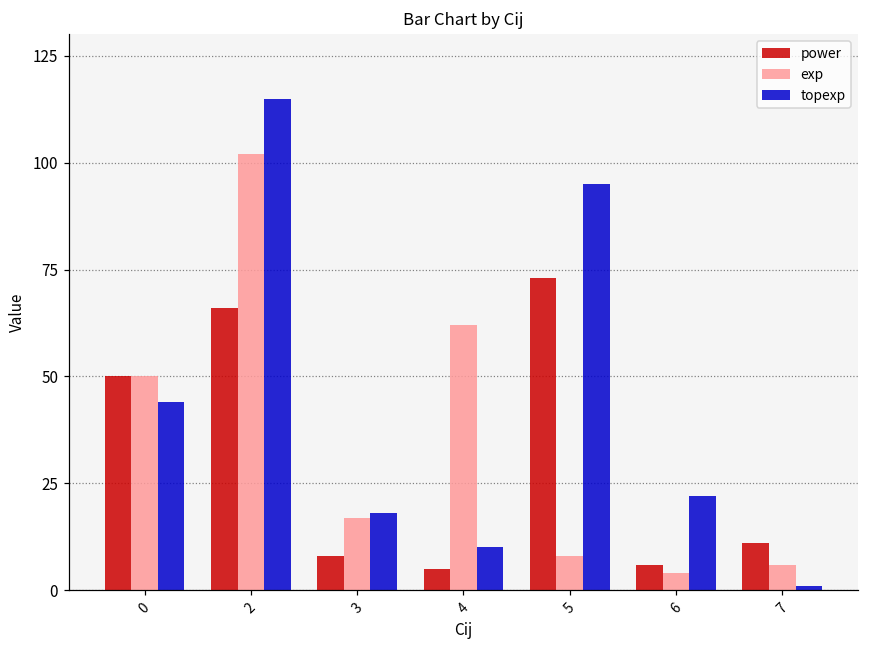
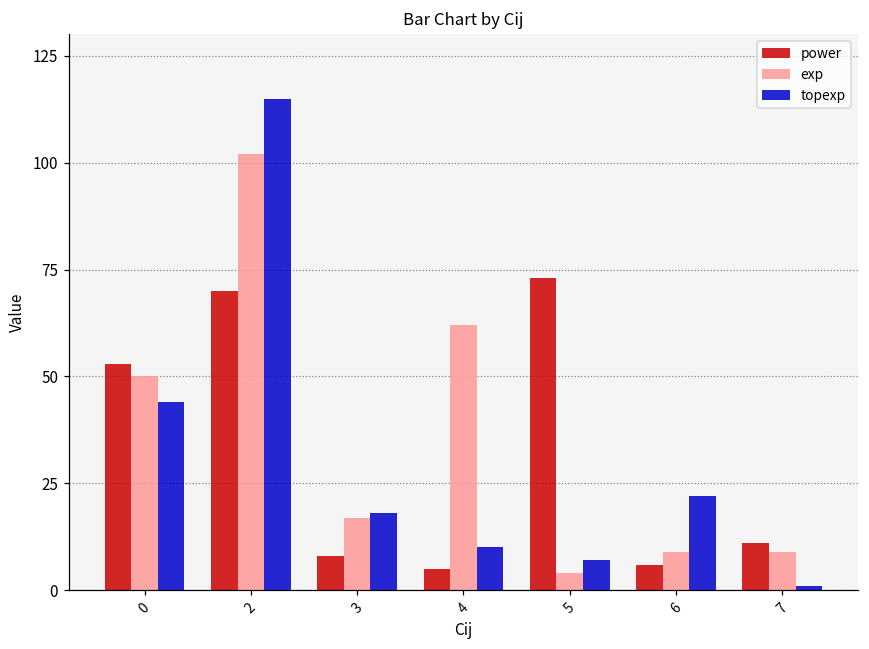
power, 0: 50 -> 53
power, 2: 66 -> 70
exp, 5: 8 -> 4
topexp, 5: 95 -> 7
exp, 6: 4 -> 9
exp, 7: 6 -> 9
